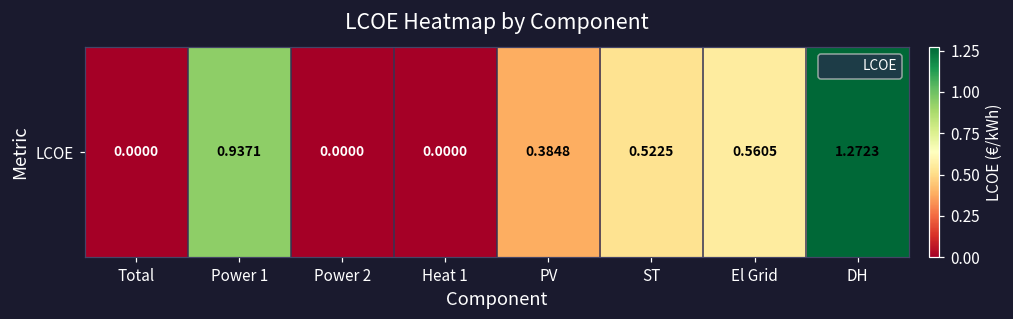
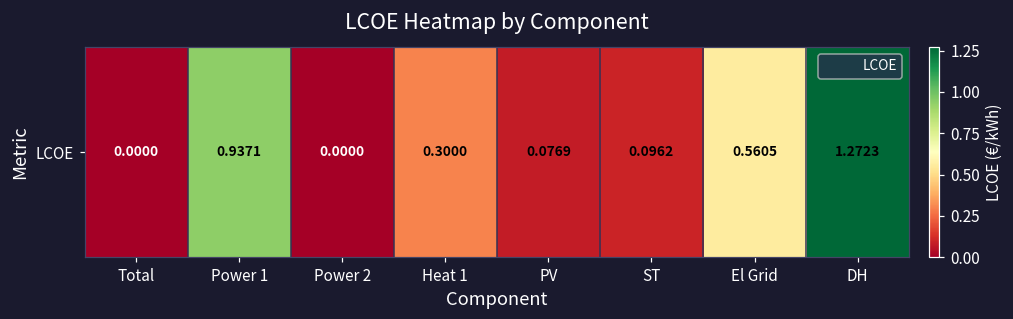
LCOE, Heat 1: 0.0000 -> 0.3000
LCOE, PV: 0.3848 -> 0.0769
LCOE, ST: 0.5225 -> 0.0962
